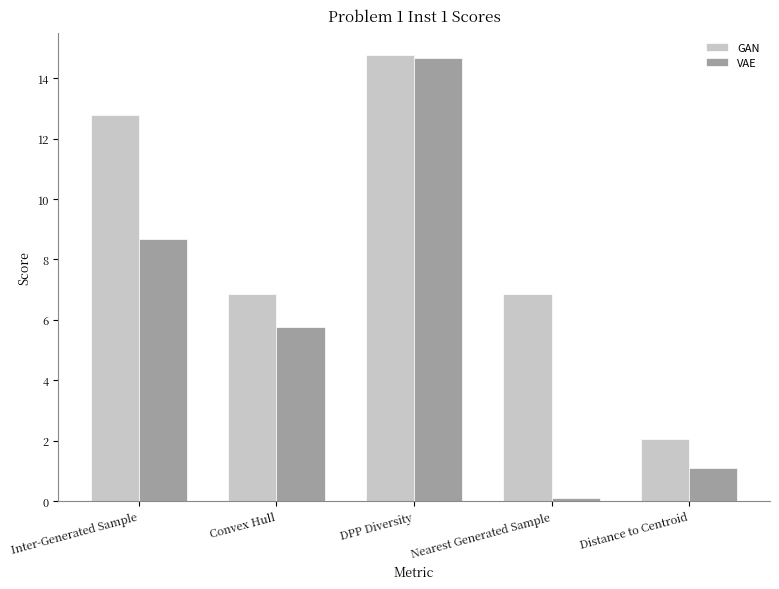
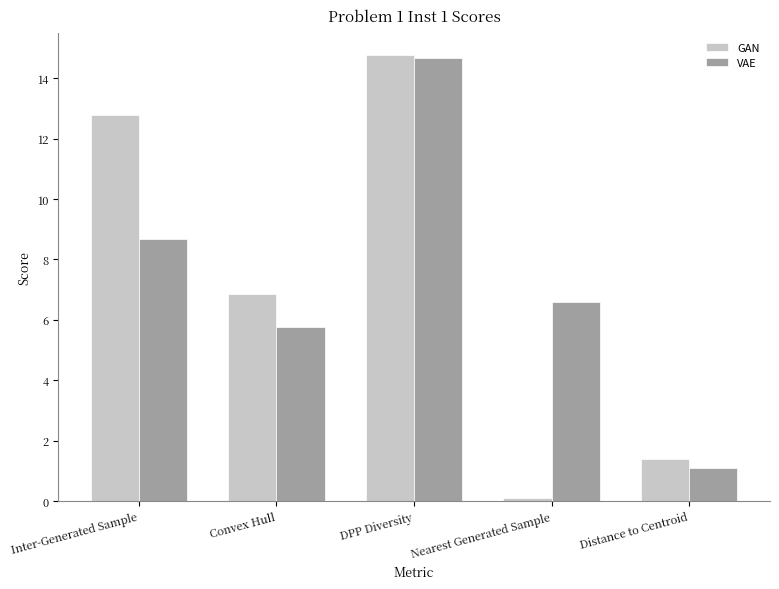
GAN, Nearest Generated Sample: 6.9 -> 0.1
VAE, Nearest Generated Sample: 0.1 -> 6.6
GAN, Distance to Centroid: 2.1 -> 1.4
